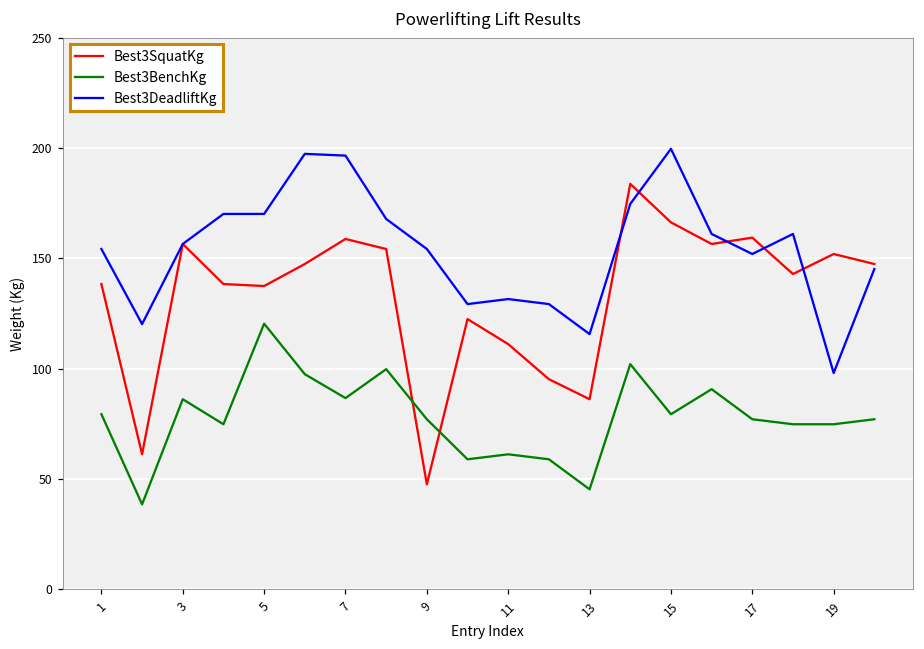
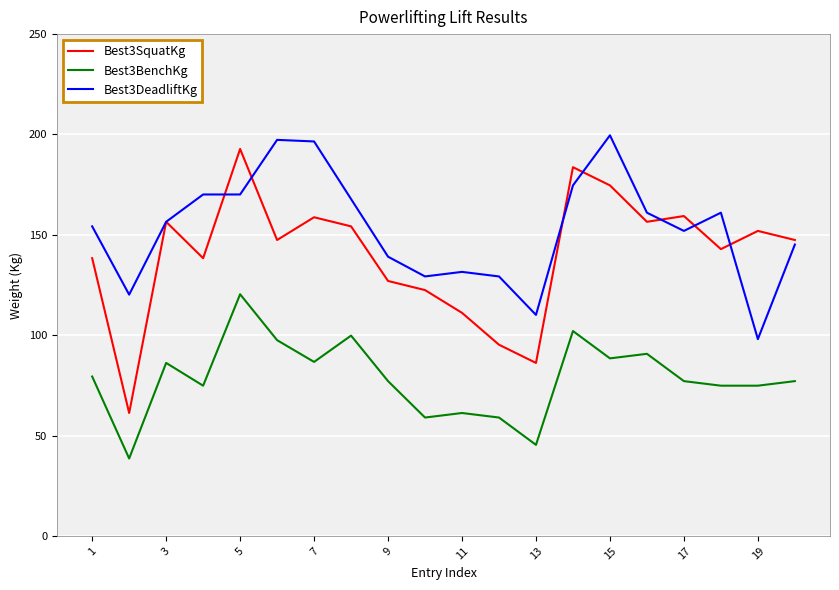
Best3SquatKg, 5: 137 -> 193
Best3SquatKg, 9: 48 -> 127
Best3DeadliftKg, 9: 154 -> 139
Best3DeadliftKg, 13: 116 -> 110
Best3SquatKg, 15: 166 -> 175
Best3BenchKg, 15: 79 -> 88
